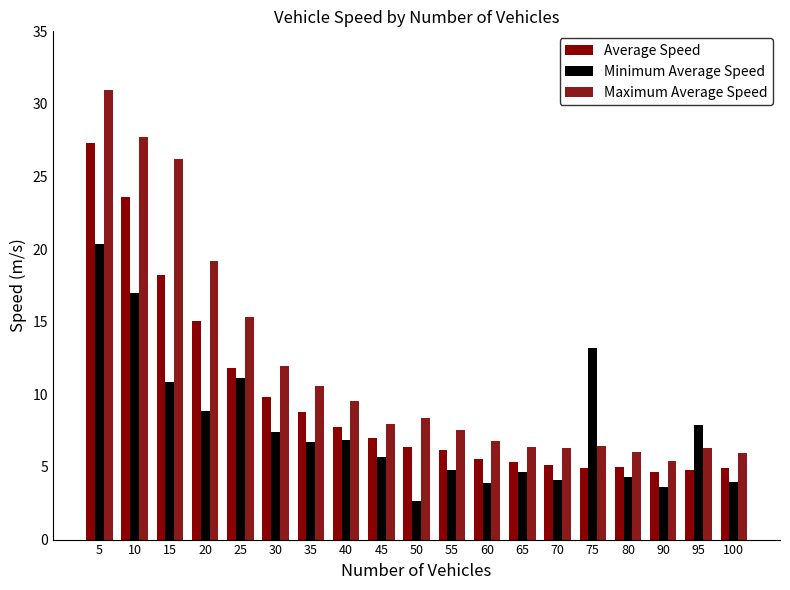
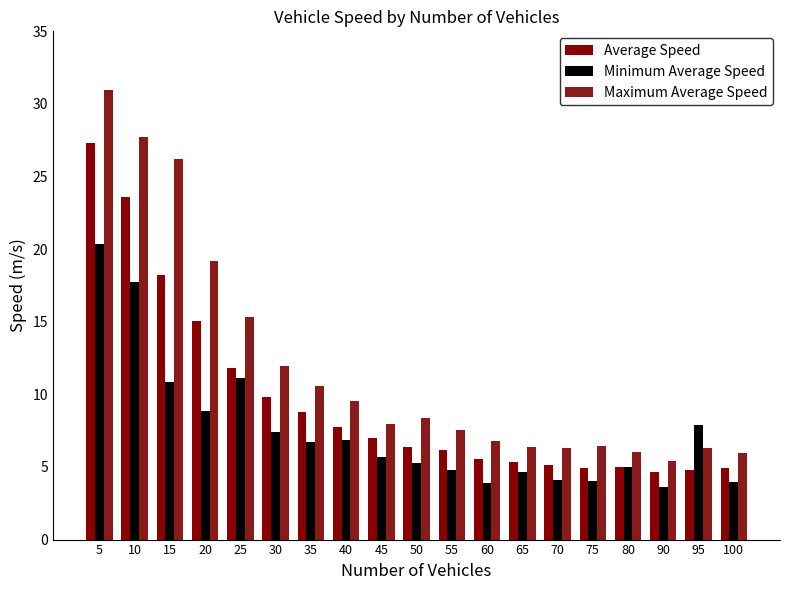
Minimum Average Speed, 10: 17.0 -> 17.7
Minimum Average Speed, 50: 2.6 -> 5.3
Minimum Average Speed, 75: 13.2 -> 4.0
Minimum Average Speed, 80: 4.3 -> 5.0
